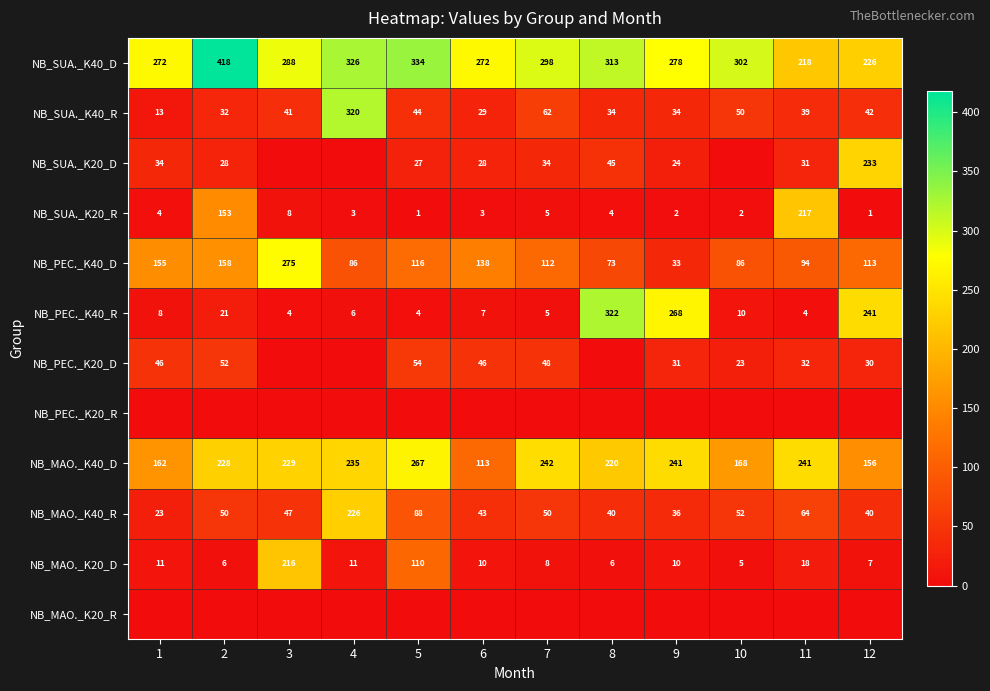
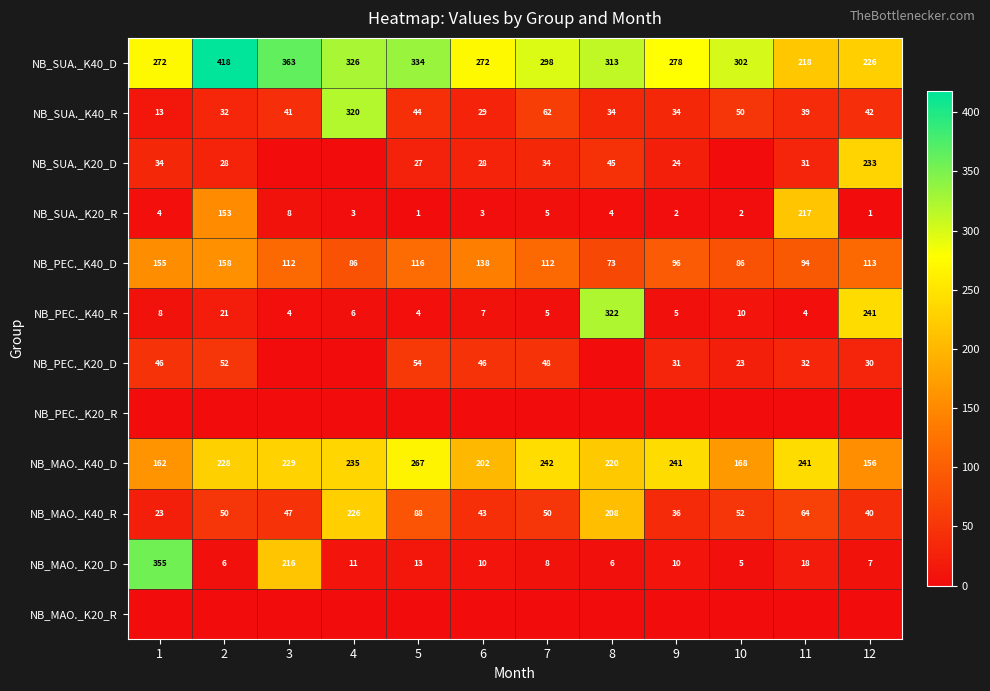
NB_SUA._K40_D, 3: 288 -> 363
NB_PEC._K40_D, 3: 275 -> 112
NB_PEC._K40_D, 9: 33 -> 96
NB_PEC._K40_R, 9: 268 -> 5
NB_MAO._K40_D, 6: 113 -> 202
NB_MAO._K40_R, 8: 40 -> 208
NB_MAO._K20_D, 1: 11 -> 355
NB_MAO._K20_D, 5: 110 -> 13
